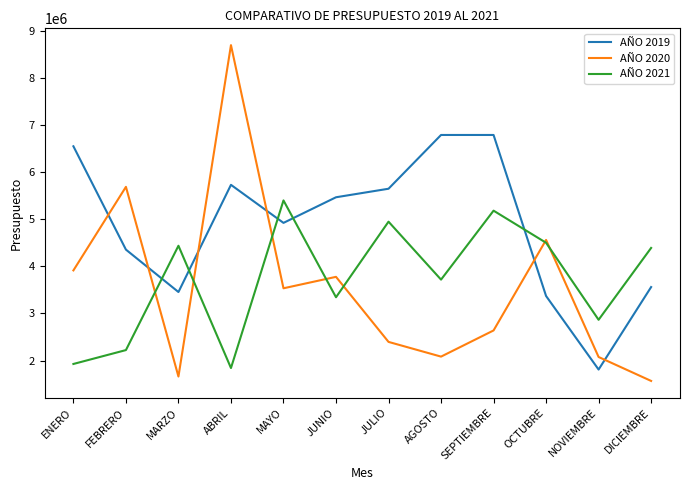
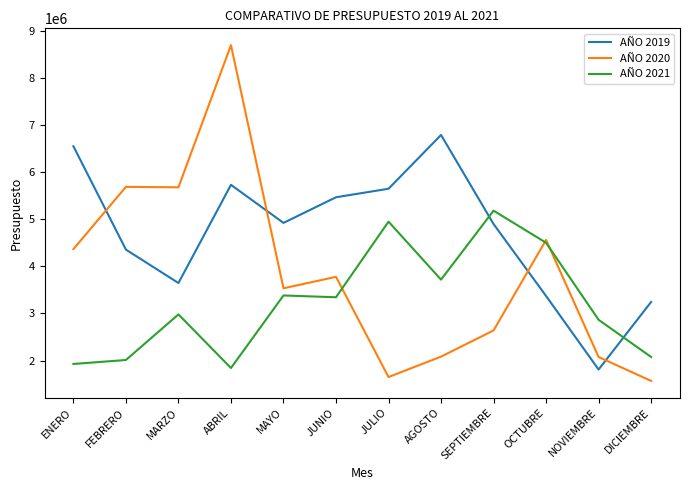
AÑO 2020, ENERO: 3900000 -> 4400000
AÑO 2021, FEBRERO: 2200000 -> 2000000
AÑO 2019, MARZO: 3500000 -> 3600000
AÑO 2020, MARZO: 1700000 -> 5700000
AÑO 2021, MARZO: 4400000 -> 3000000
AÑO 2021, MAYO: 5400000 -> 3400000
AÑO 2020, JULIO: 2400000 -> 1600000
AÑO 2019, SEPTIEMBRE: 6800000 -> 4900000
AÑO 2019, DICIEMBRE: 3600000 -> 3200000
AÑO 2021, DICIEMBRE: 4400000 -> 2100000
